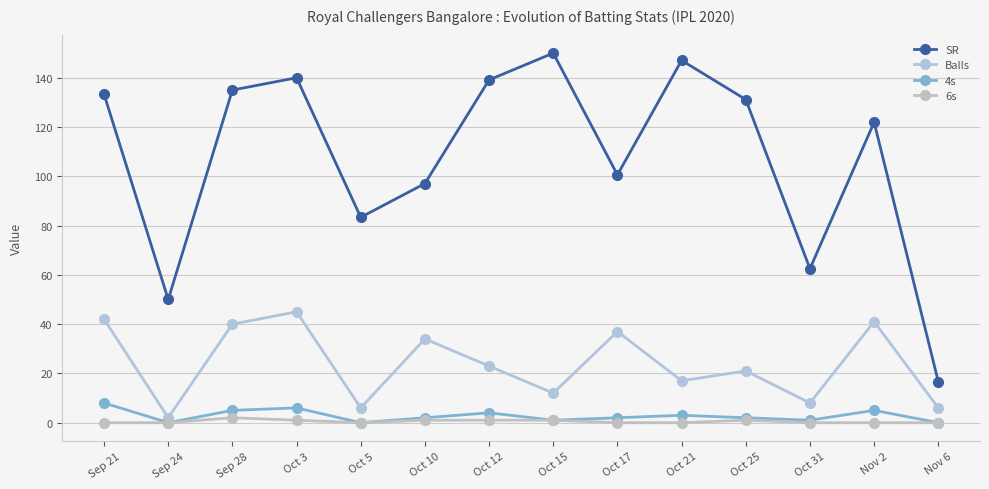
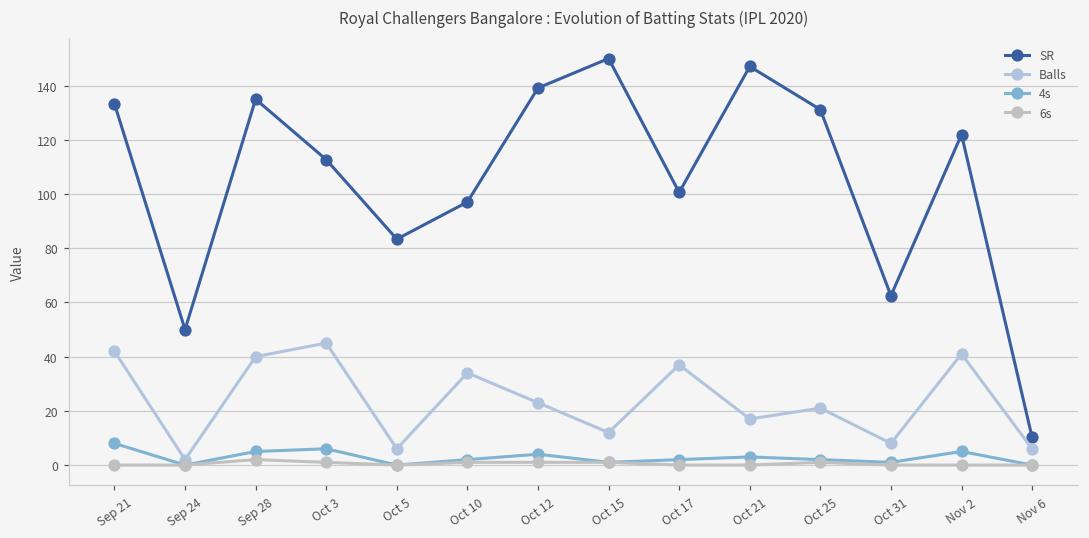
SR, Oct 3: 140 -> 113
SR, Nov 6: 17 -> 10
